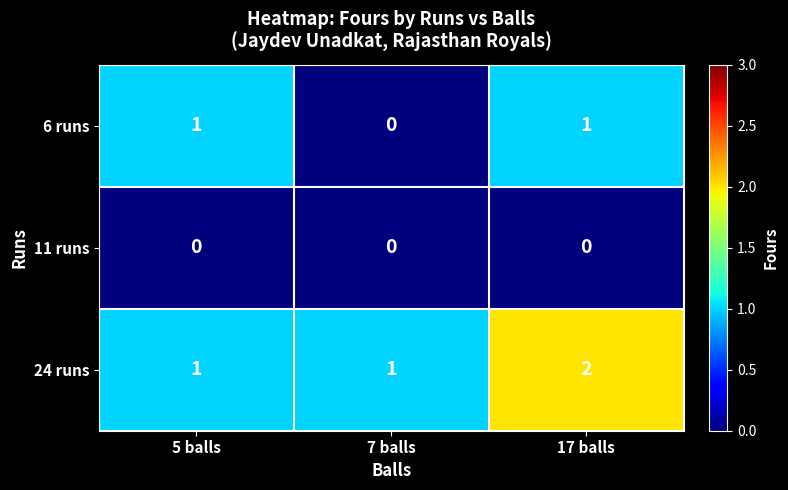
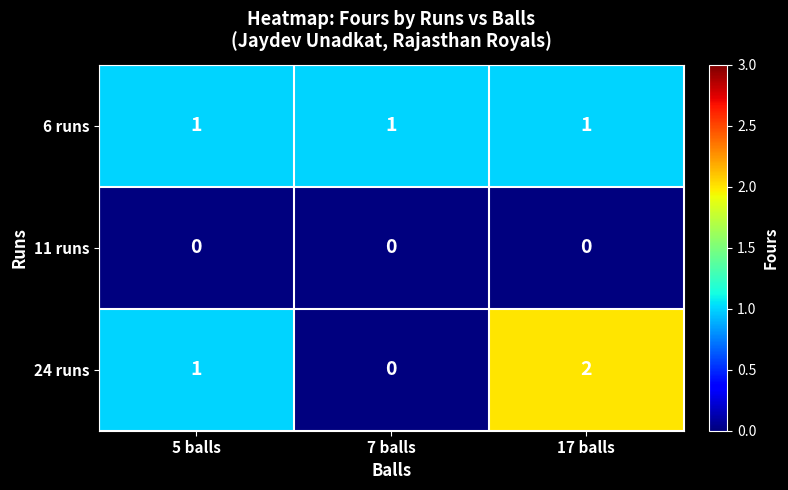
6 runs, 7 balls: 0 -> 1
24 runs, 7 balls: 1 -> 0
